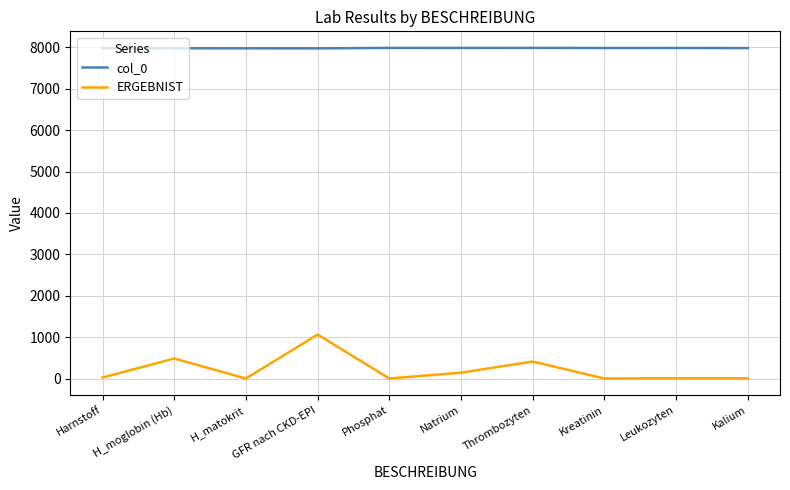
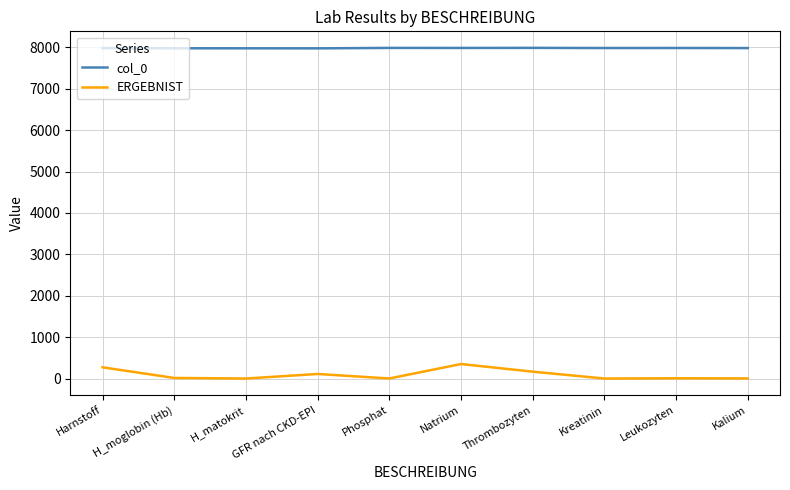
ERGEBNIST, Harnstoff: 0 -> 300
ERGEBNIST, H_moglobin (Hb): 500 -> 0
ERGEBNIST, GFR nach CKD-EPI: 1100 -> 100
ERGEBNIST, Natrium: 100 -> 400
ERGEBNIST, Thrombozyten: 400 -> 200
